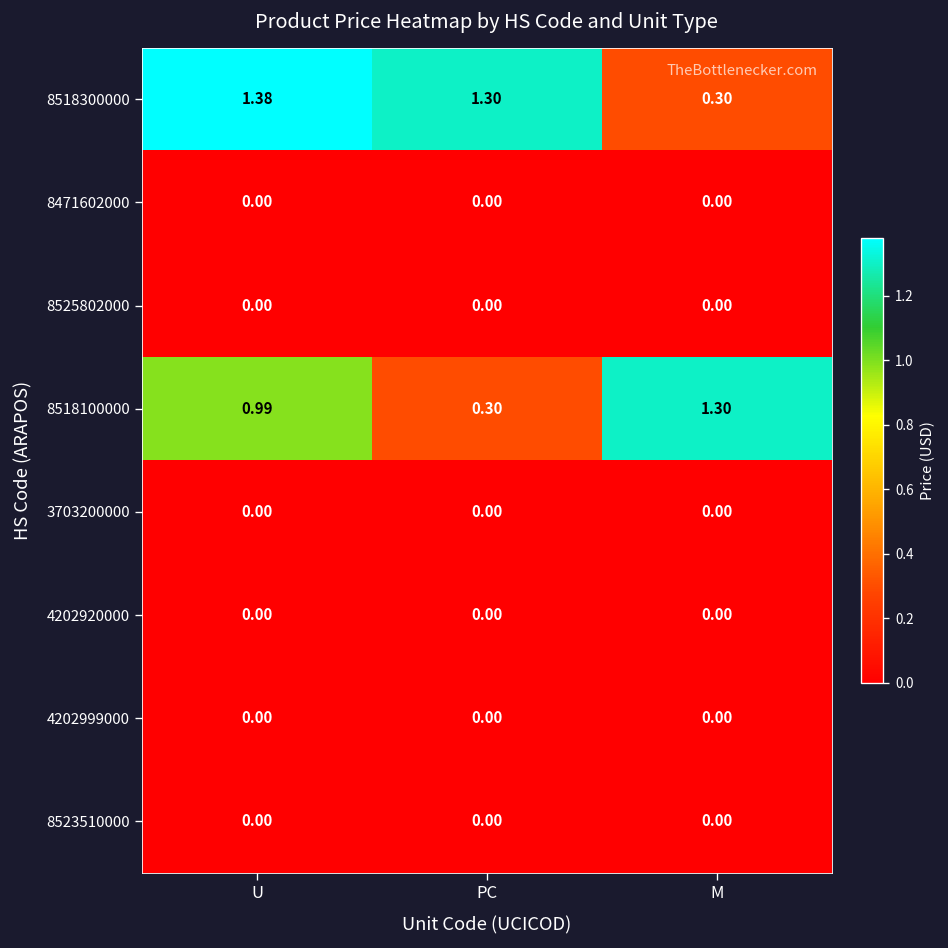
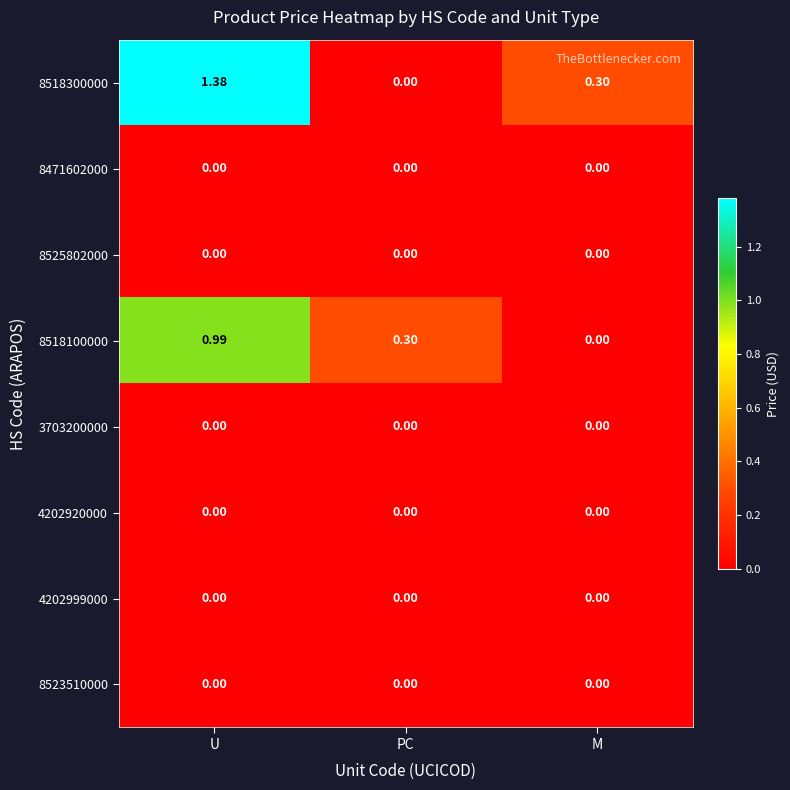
8518300000, PC: 1.30 -> 0.00
8518100000, M: 1.30 -> 0.00
